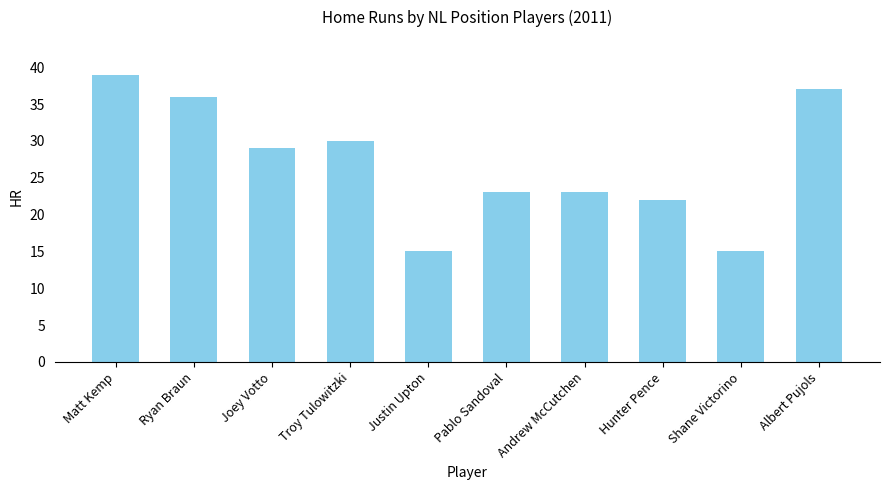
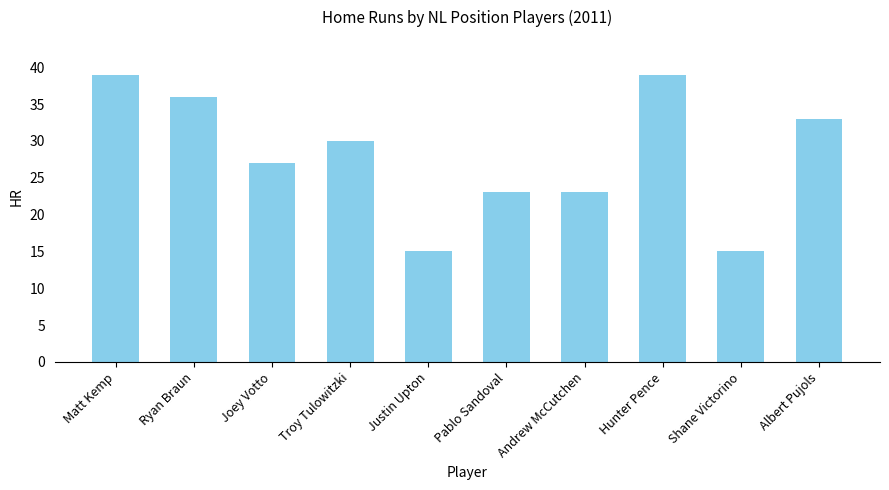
Joey Votto: 29 -> 27
Hunter Pence: 22 -> 39
Albert Pujols: 37 -> 33
